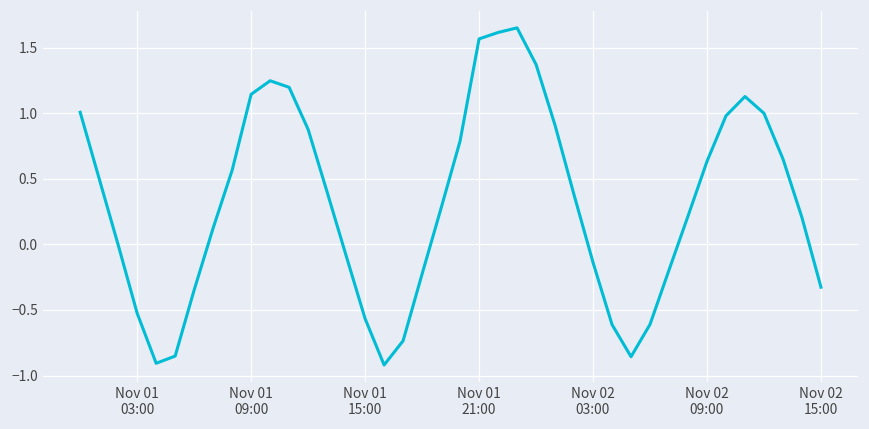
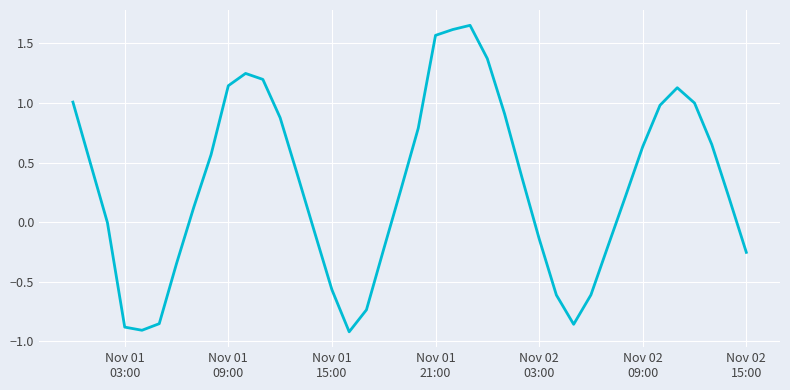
Nov 01 03:00: -0.53 -> -0.88
Nov 02 15:00: -0.33 -> -0.25
